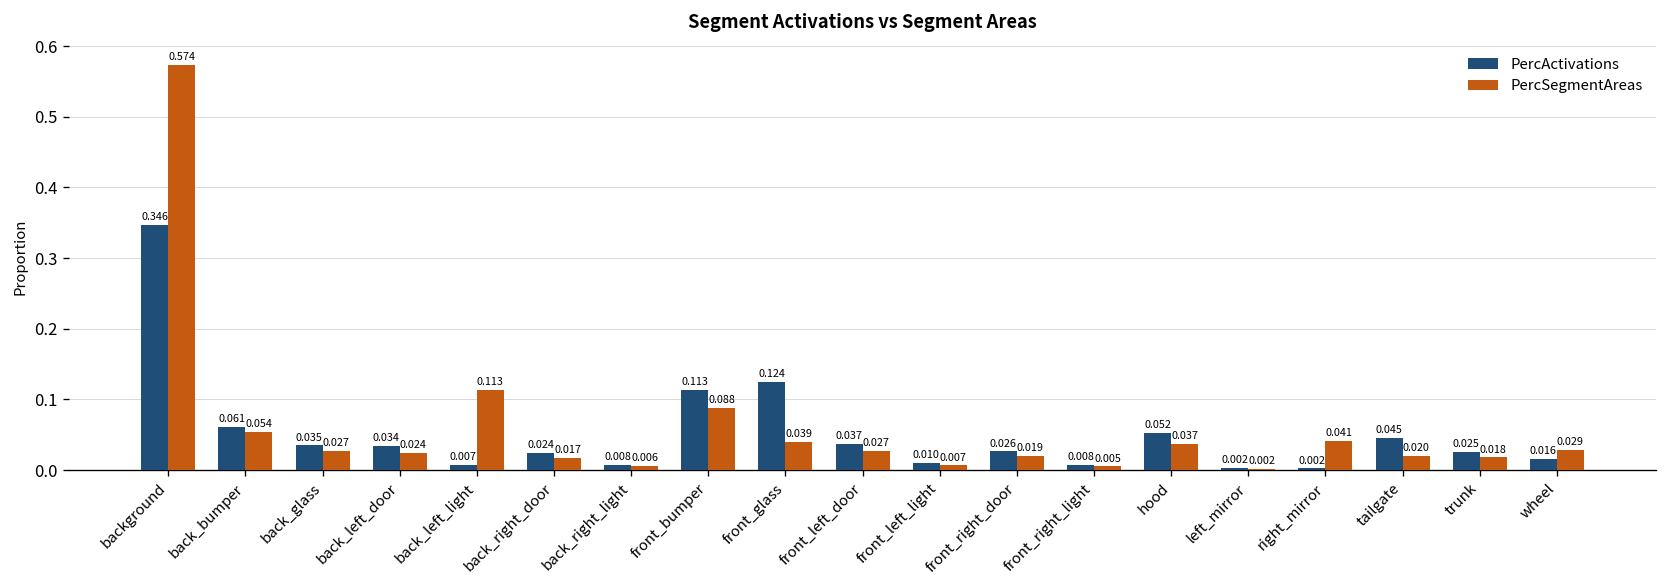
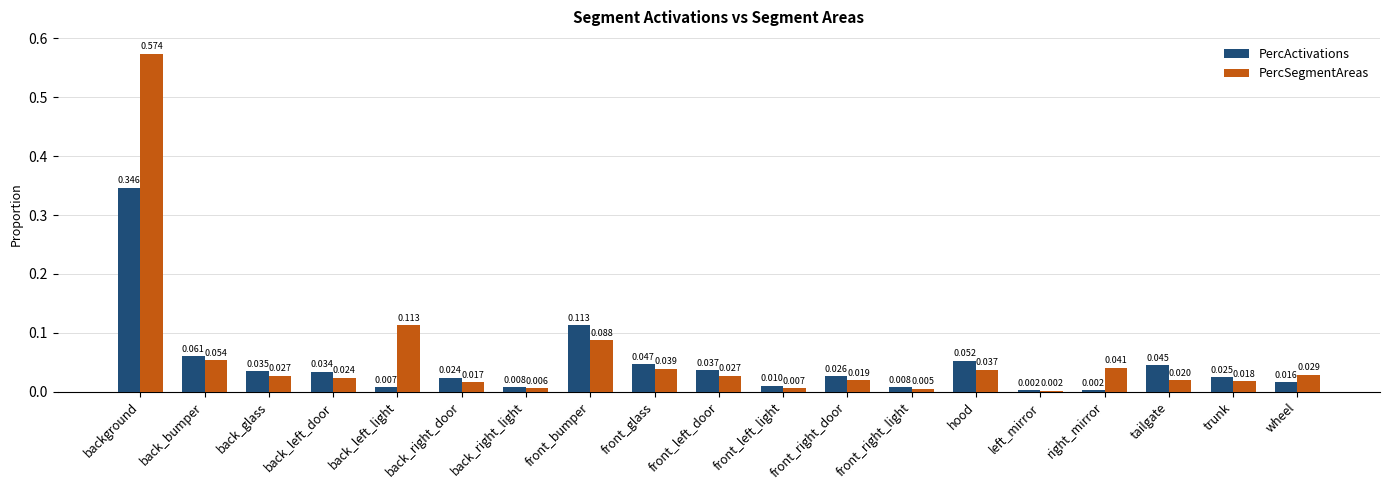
PercActivations, front_glass: 0.124 -> 0.047
